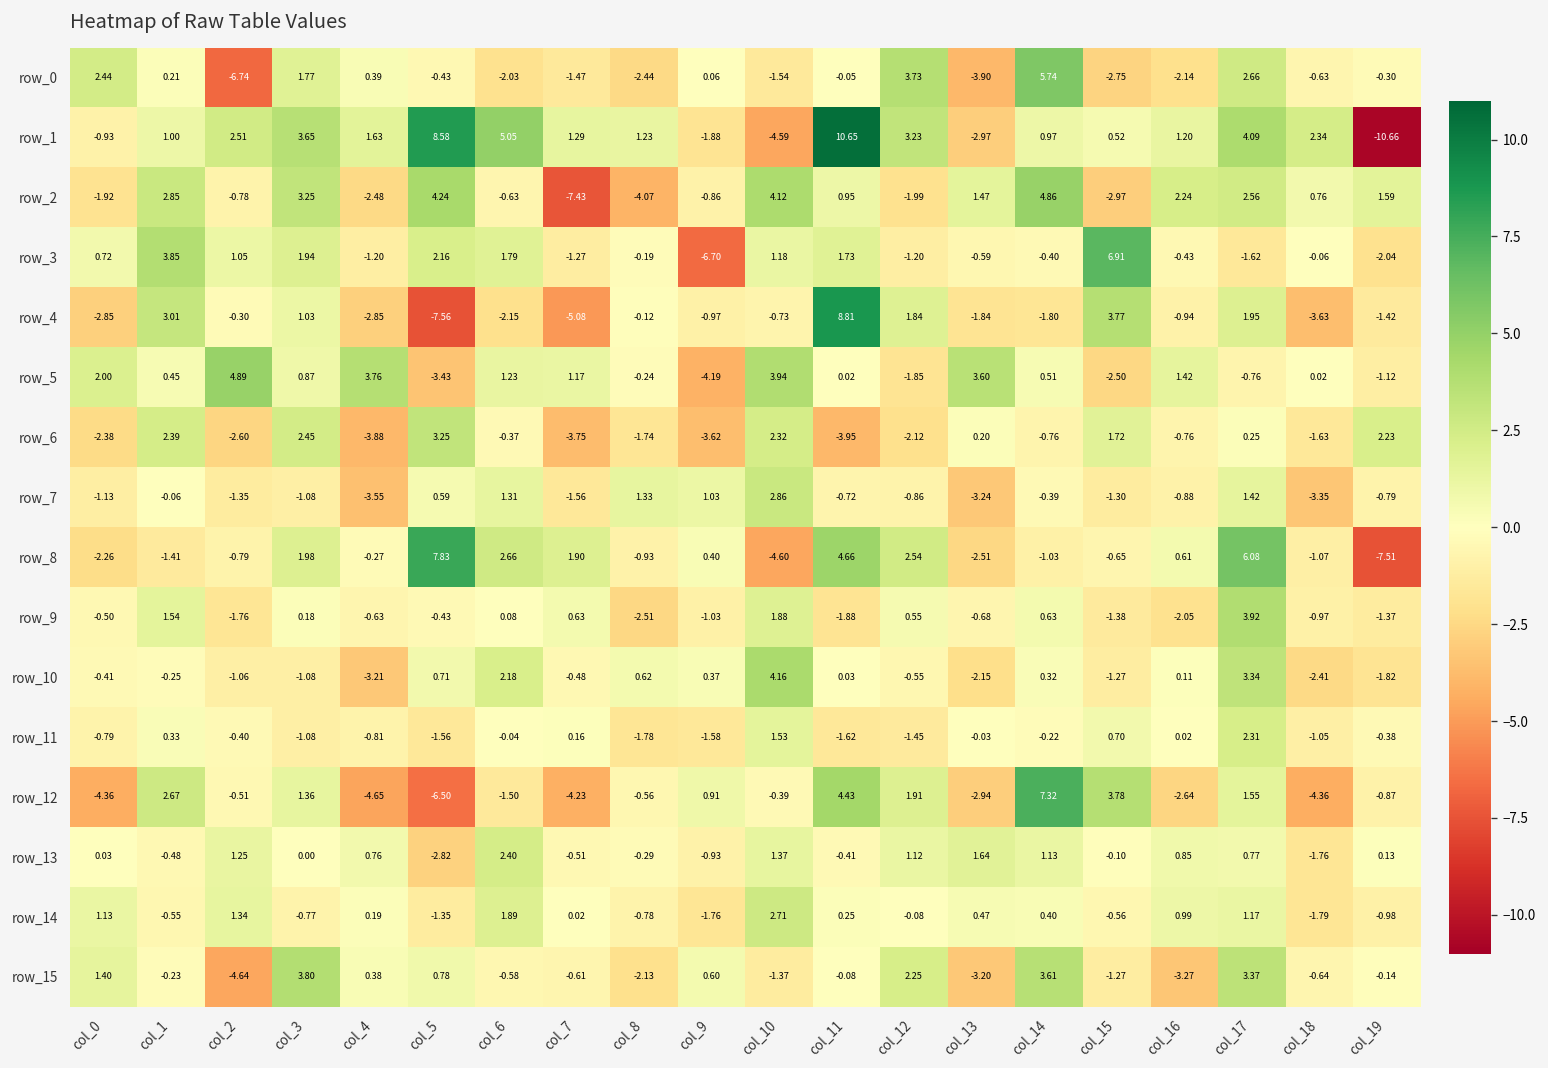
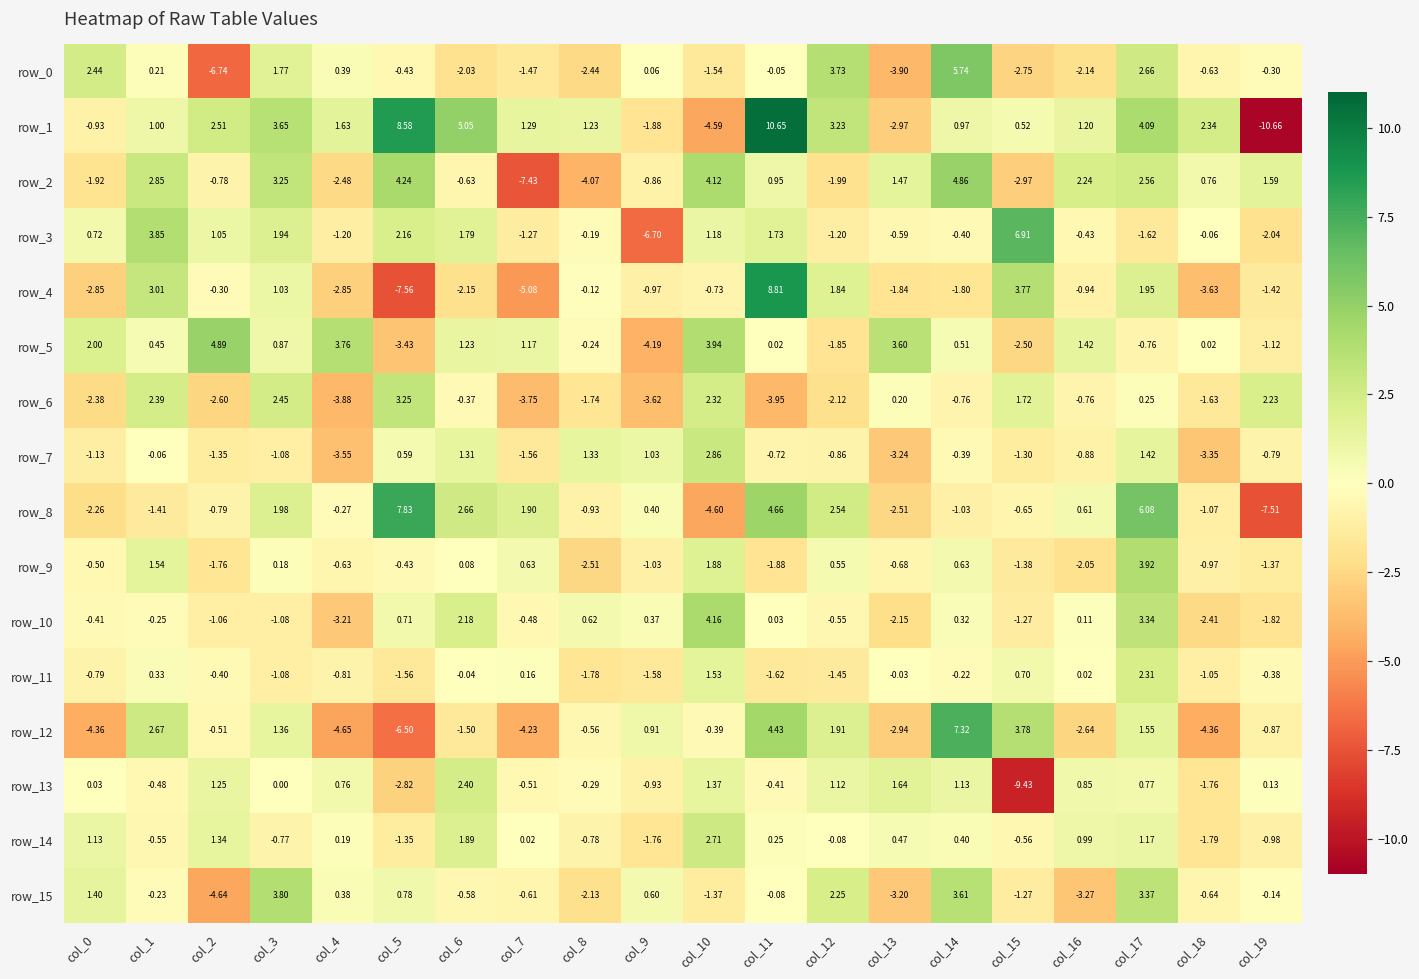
row_13, col_15: -0.10 -> -9.43
